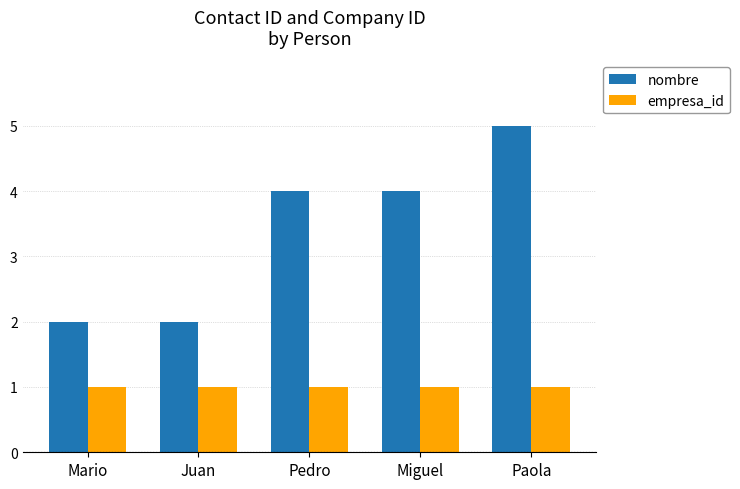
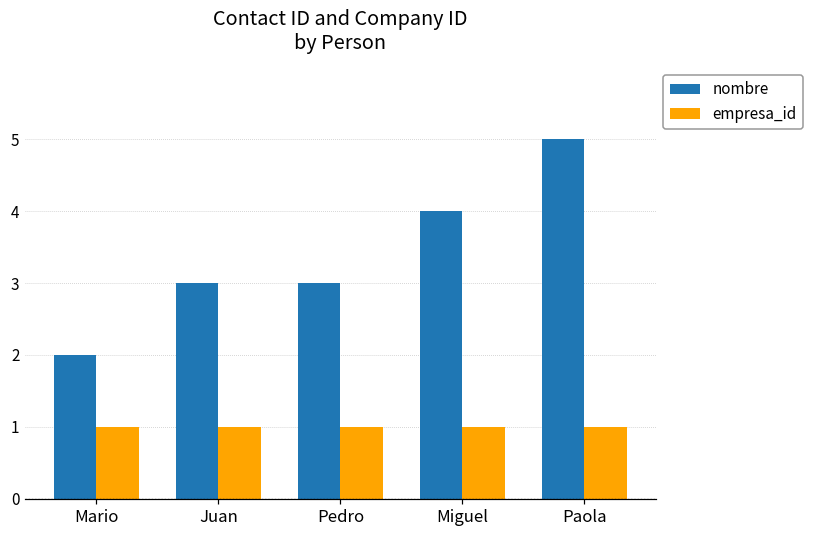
nombre, Juan: 2 -> 3
nombre, Pedro: 4 -> 3
